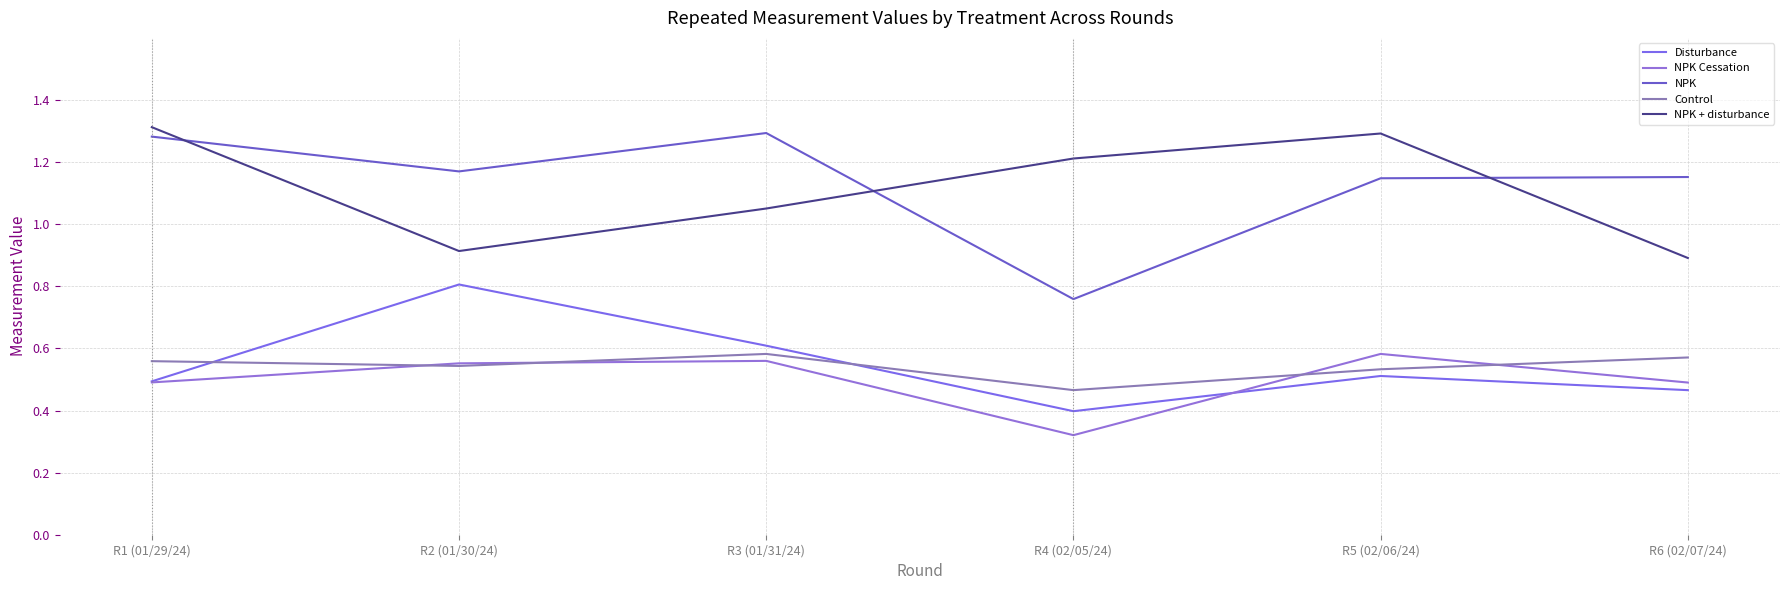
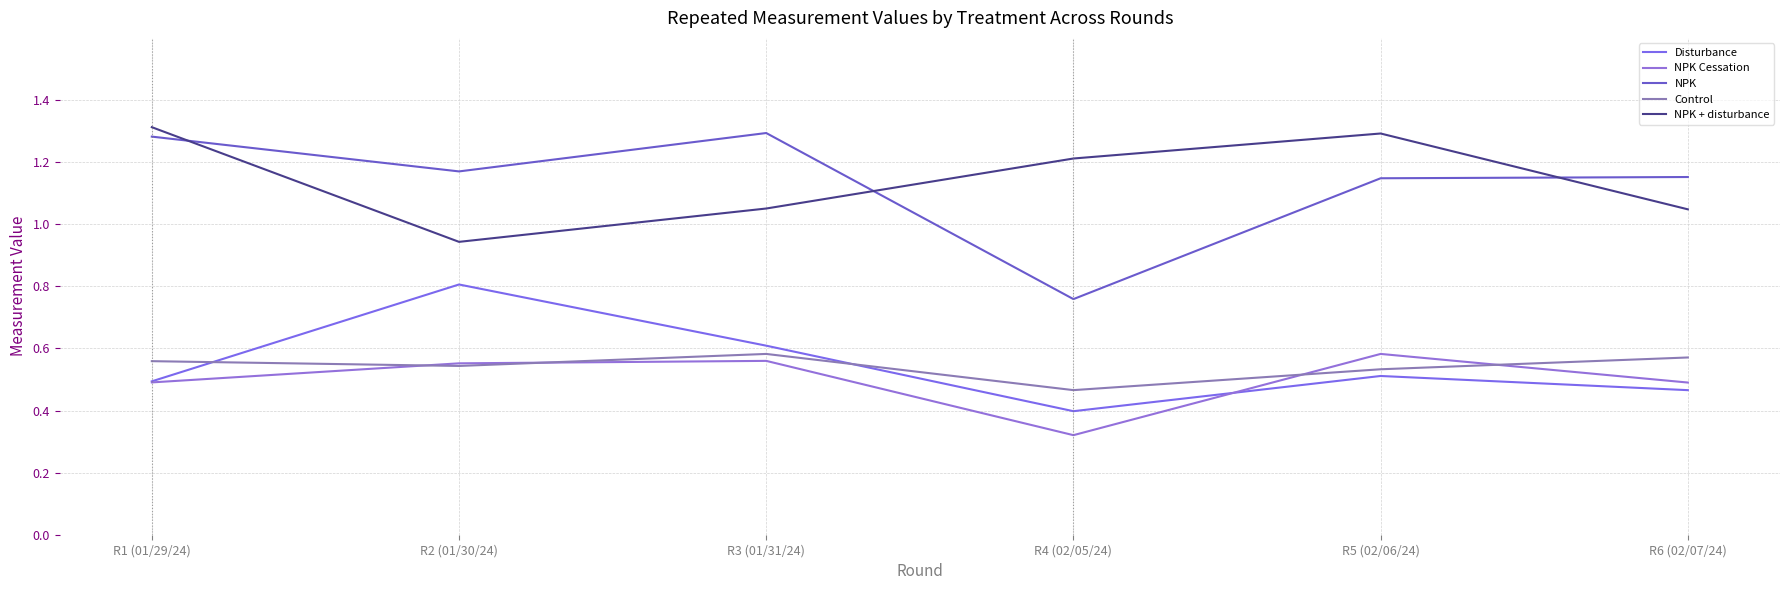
NPK + disturbance, R2 (01/30/24): 0.91 -> 0.94
NPK + disturbance, R6 (02/07/24): 0.89 -> 1.05
